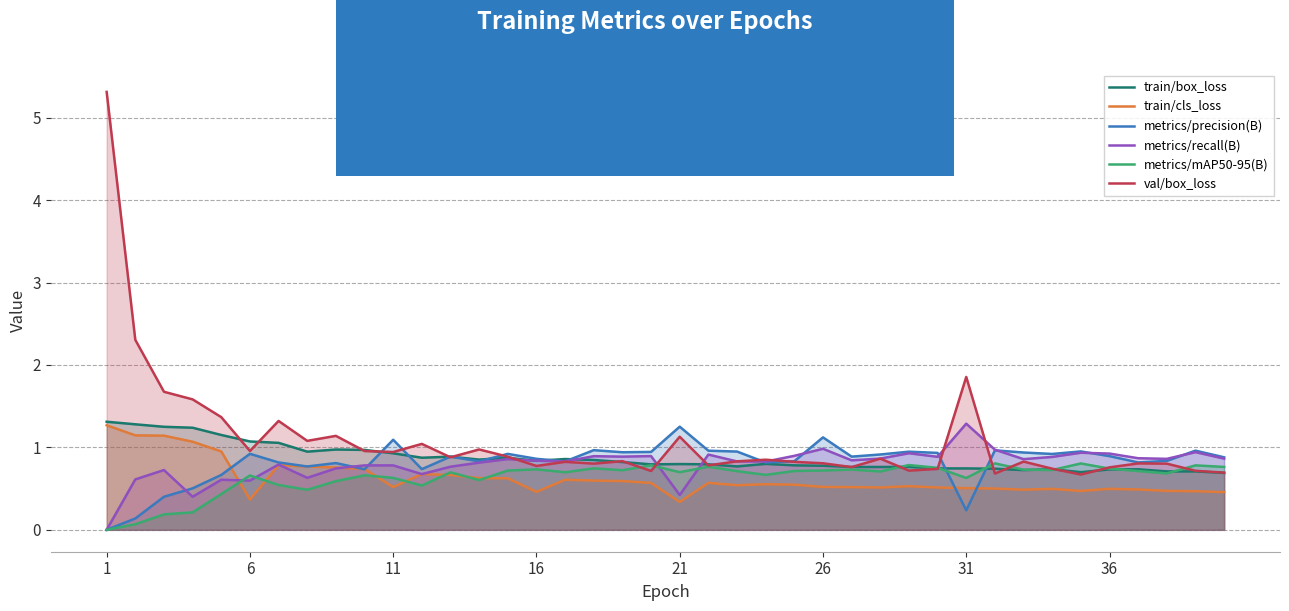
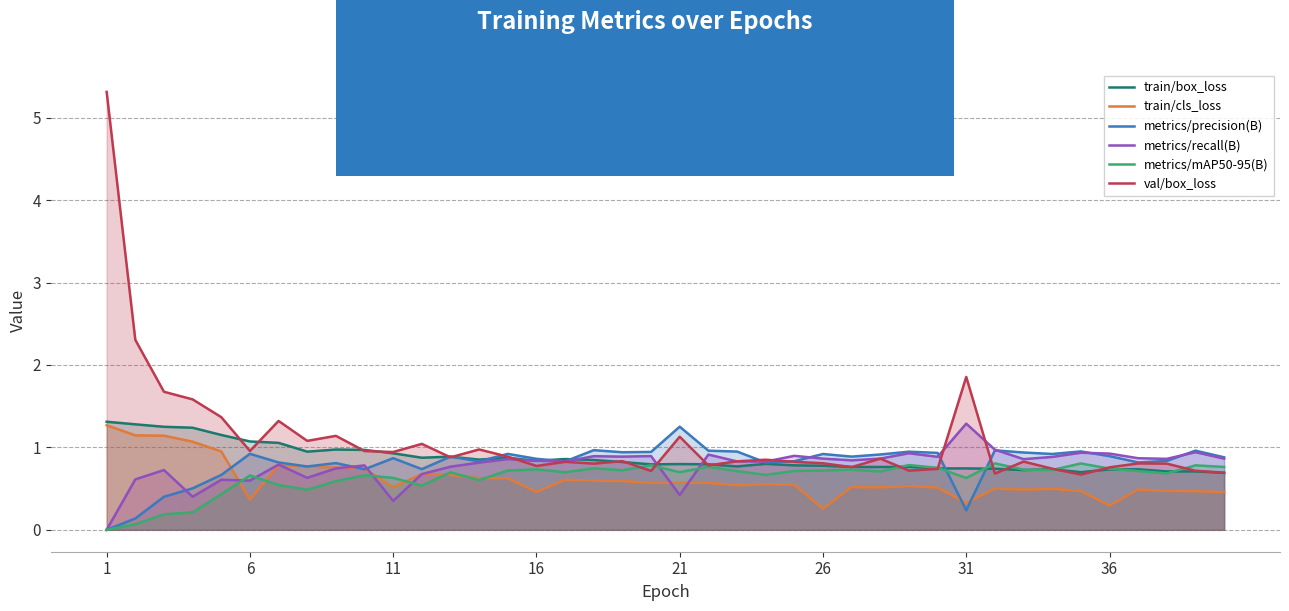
metrics/precision(B), 11: 1.1 -> 0.9
metrics/recall(B), 11: 0.8 -> 0.4
train/cls_loss, 21: 0.3 -> 0.6
train/cls_loss, 26: 0.5 -> 0.3
metrics/precision(B), 26: 1.1 -> 0.9
metrics/recall(B), 26: 1.0 -> 0.9
train/cls_loss, 31: 0.5 -> 0.3
train/cls_loss, 36: 0.5 -> 0.3
